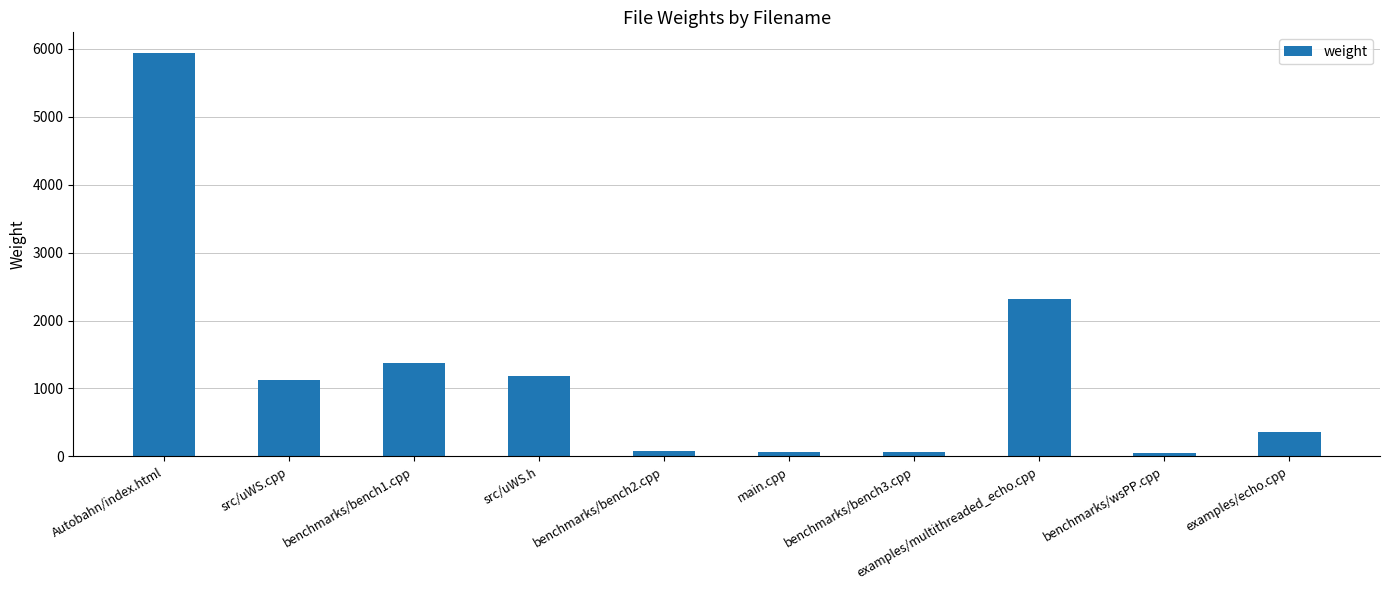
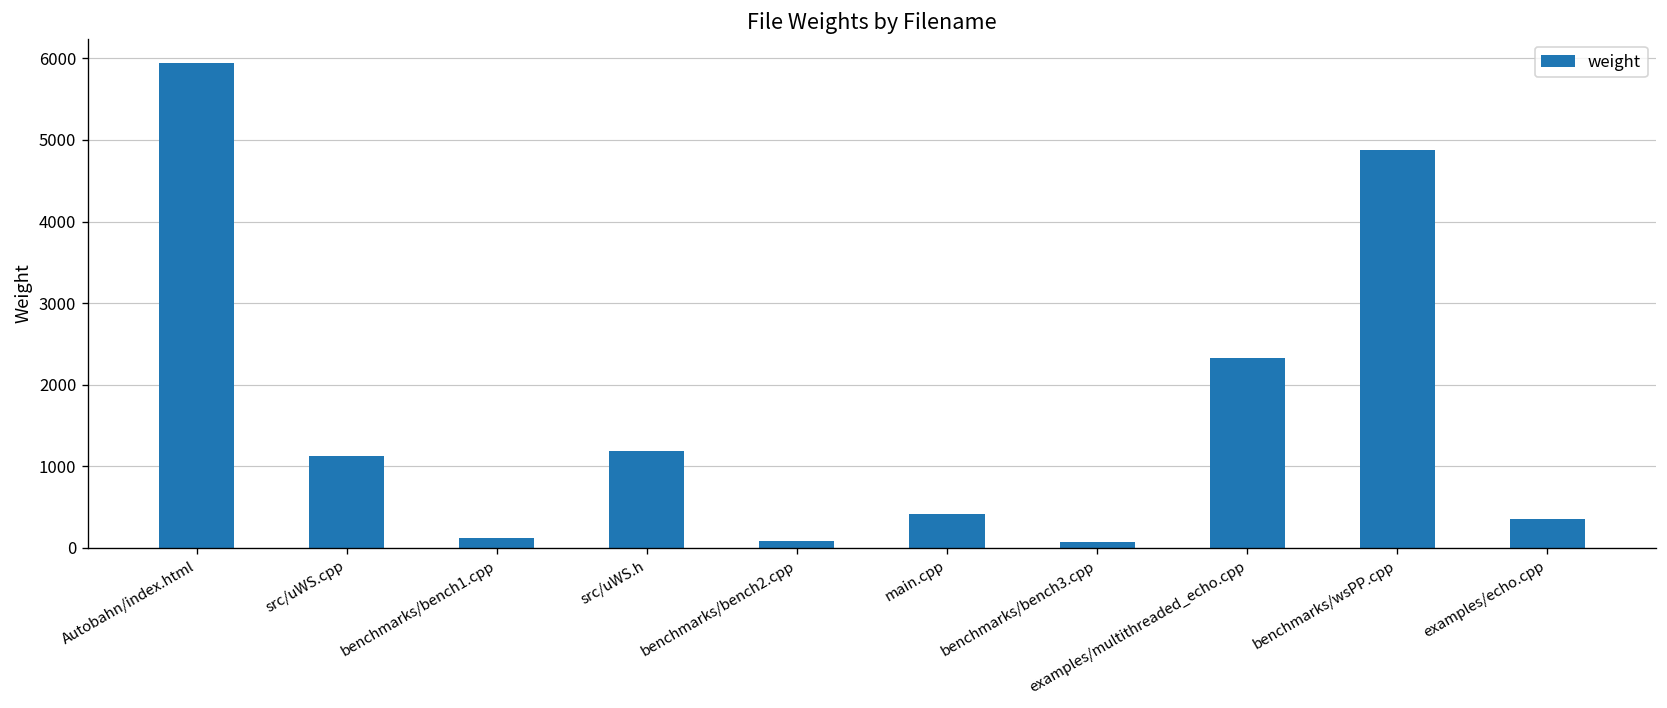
benchmarks/bench1.cpp: 1400 -> 100
main.cpp: 100 -> 400
benchmarks/wsPP.cpp: 100 -> 4900
